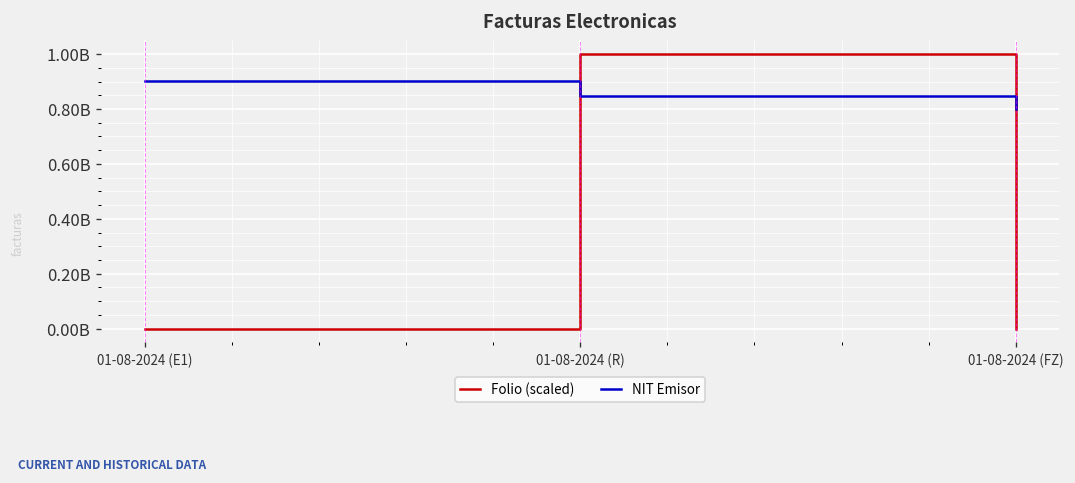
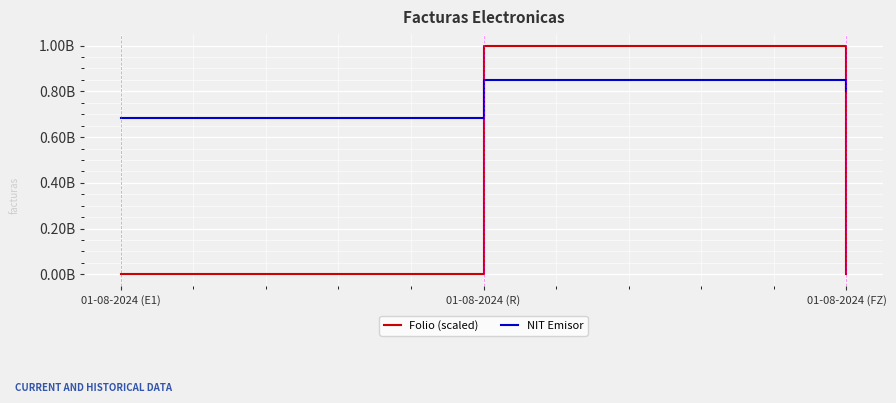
NIT Emisor, 01-08-2024 (E1): 900000000 -> 680000000
